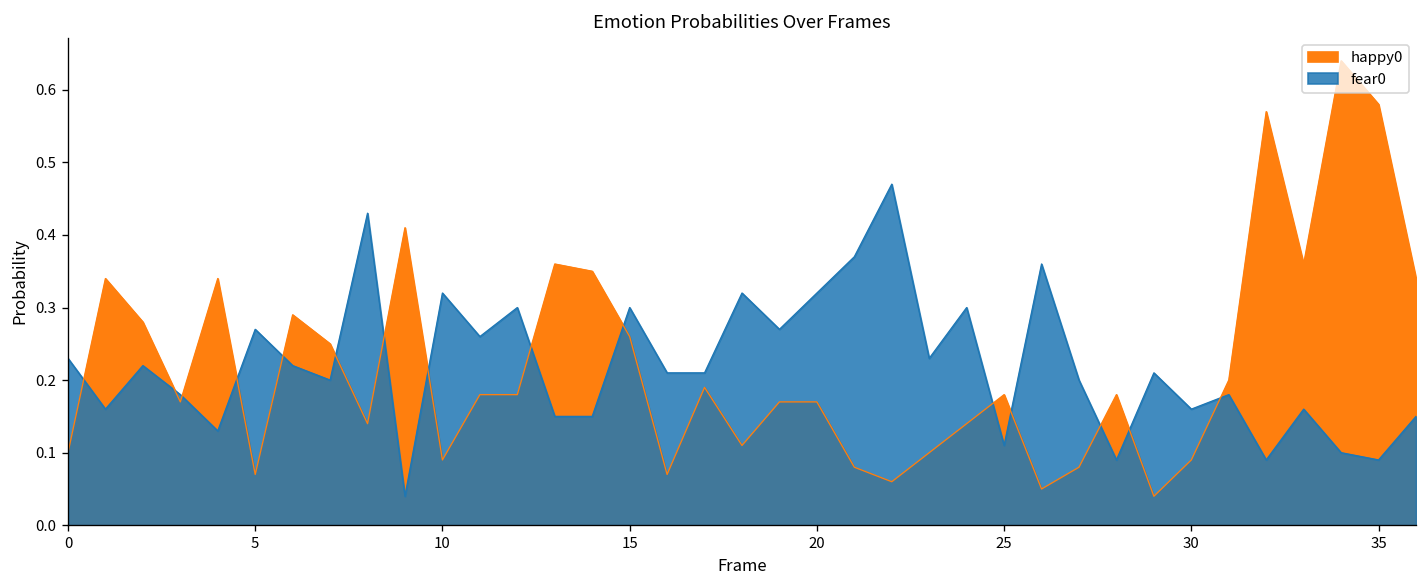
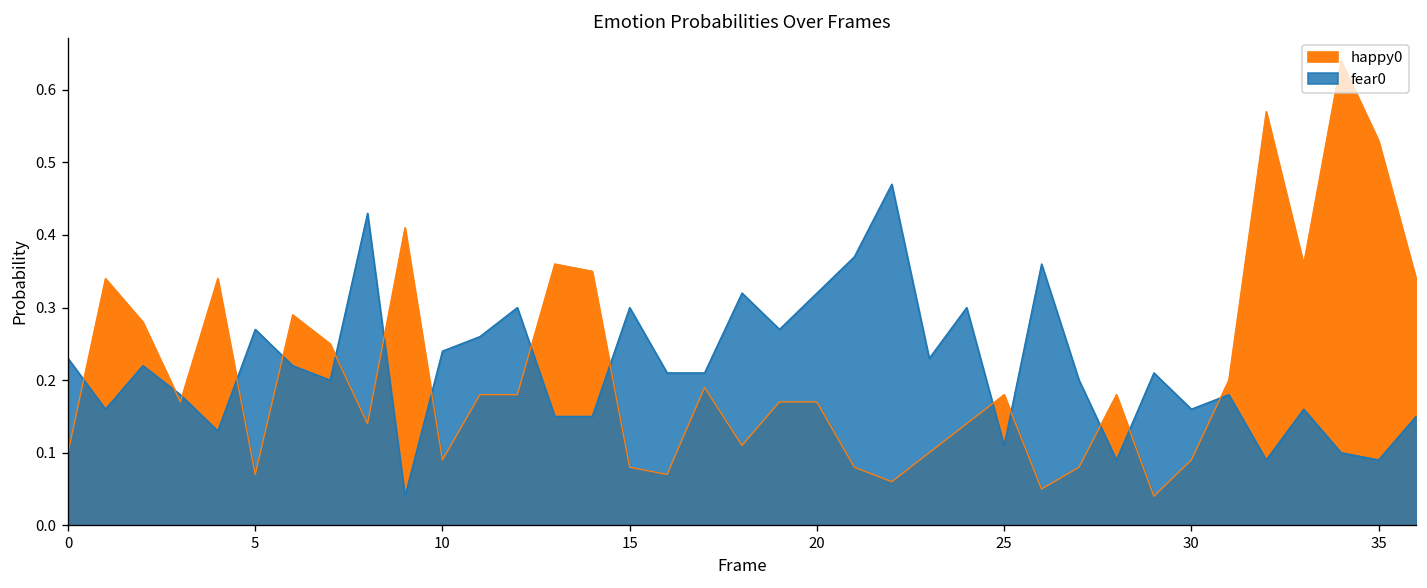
fear0, 10: 0.32 -> 0.24
happy0, 15: 0.26 -> 0.08
happy0, 35: 0.58 -> 0.53
